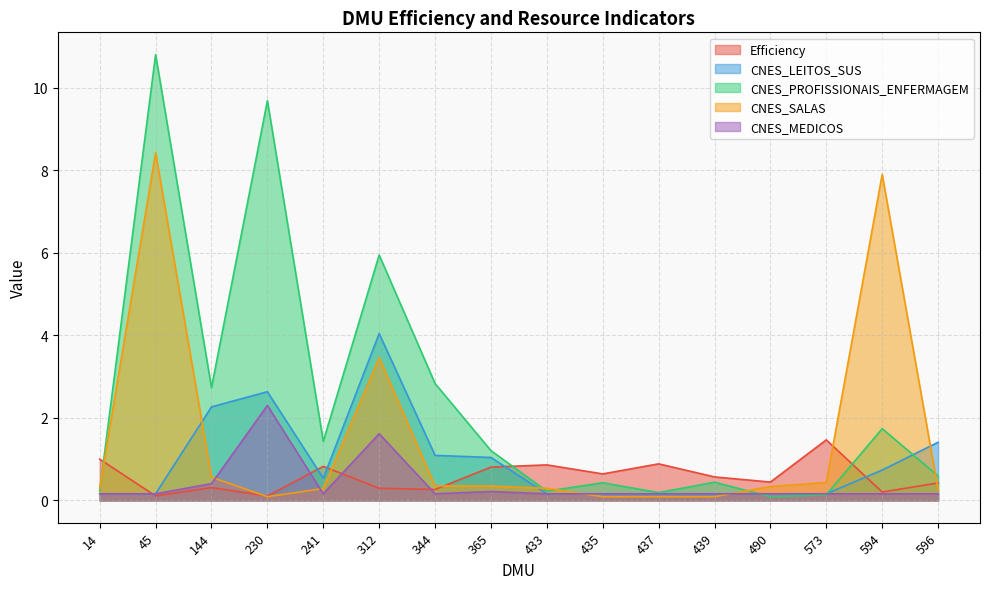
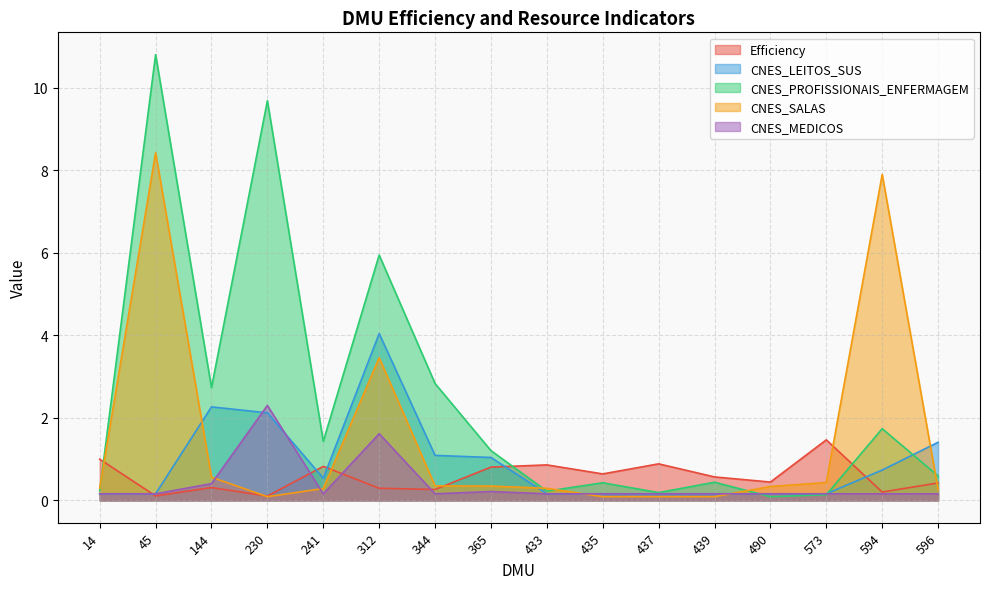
CNES_LEITOS_SUS, 230: 2.6 -> 2.1
